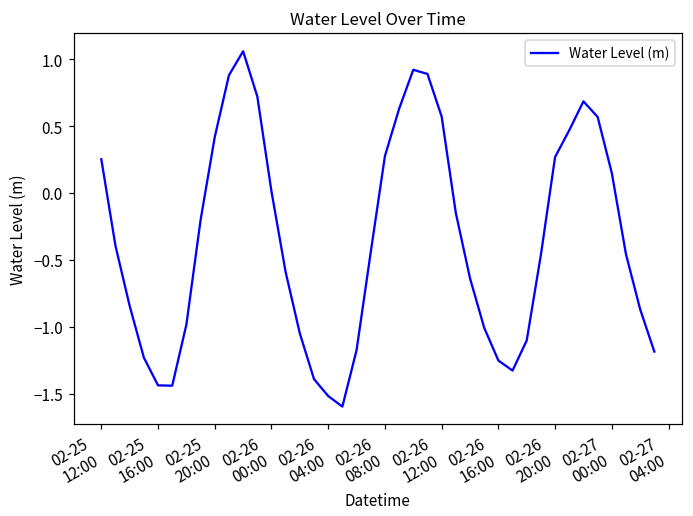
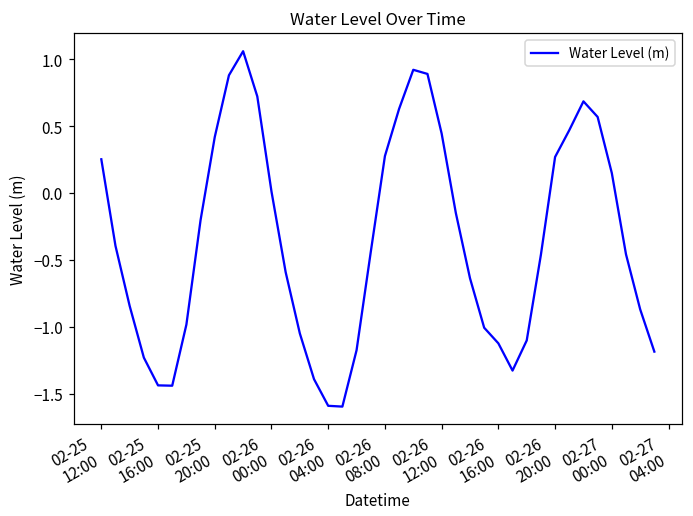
02-26 04:00: -1.52 -> -1.59
02-26 12:00: 0.57 -> 0.44
02-26 16:00: -1.25 -> -1.12
